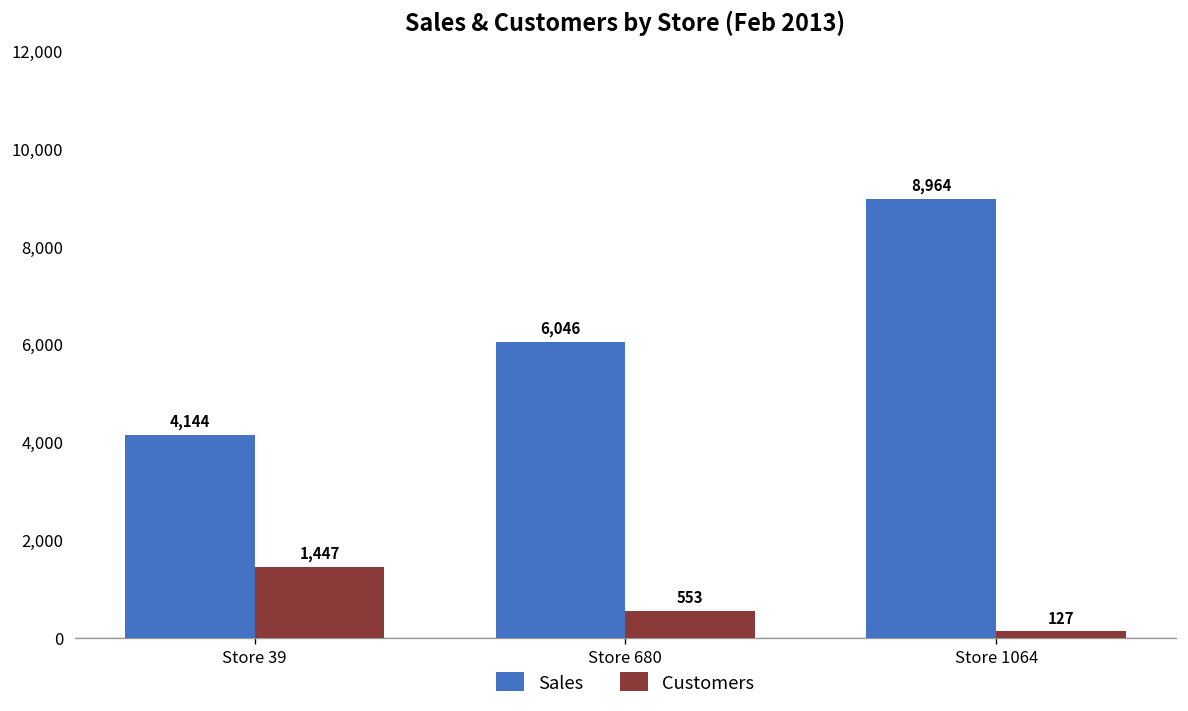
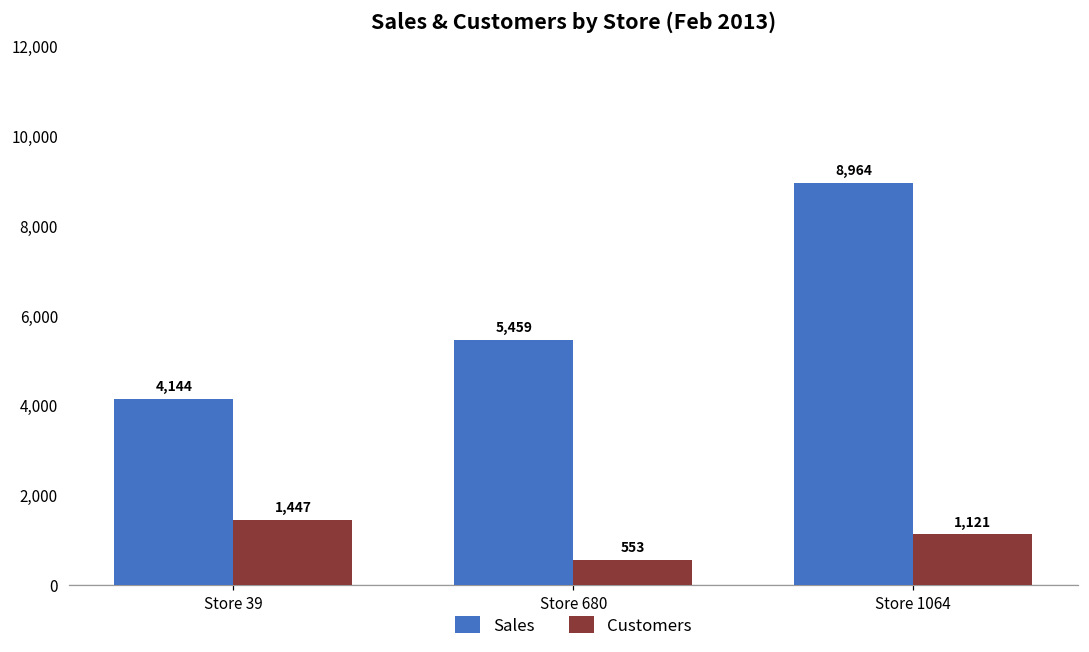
Sales, Store 680: 6,046 -> 5,459
Customers, Store 1064: 127 -> 1,121
